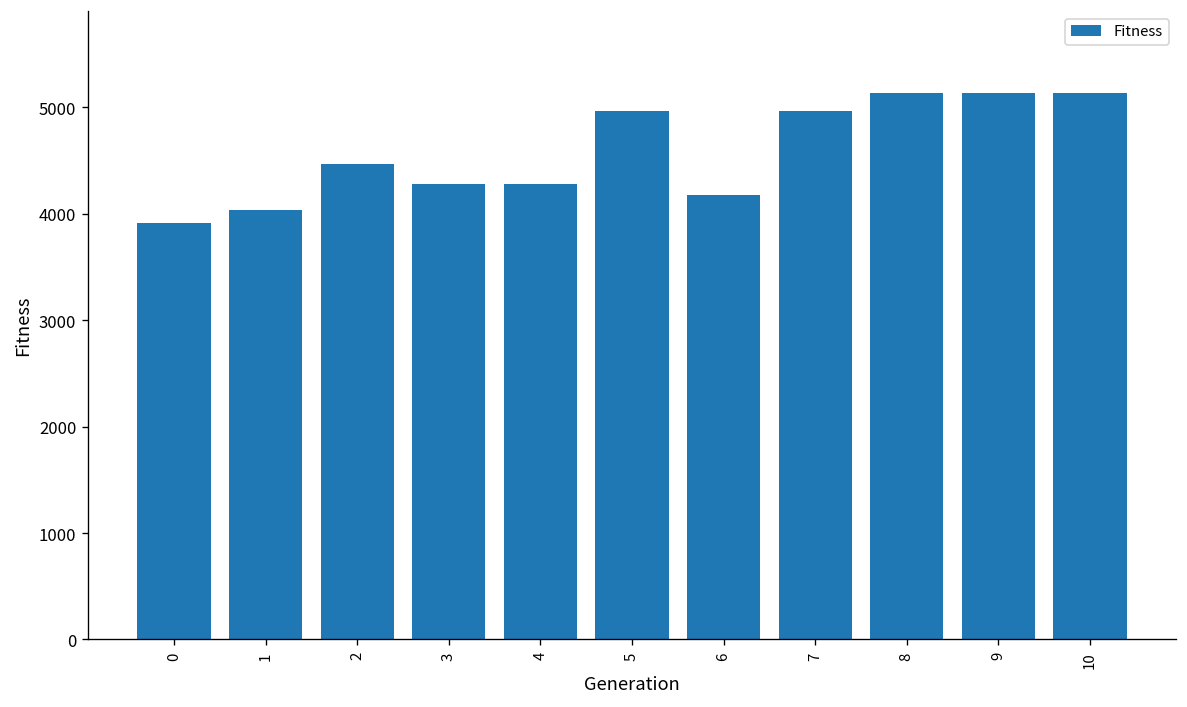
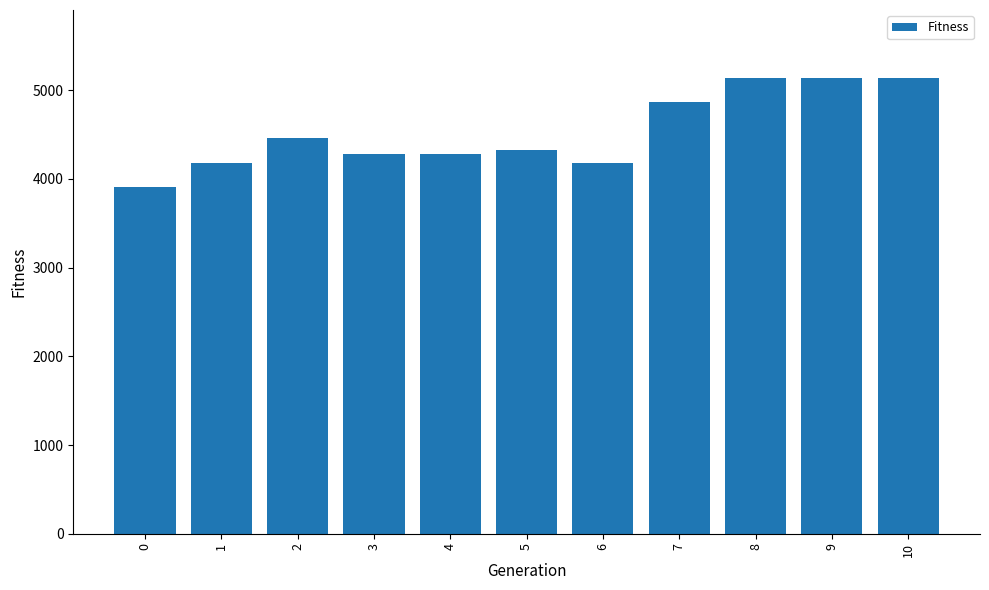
1: 4000 -> 4200
5: 5000 -> 4300
7: 5000 -> 4900
